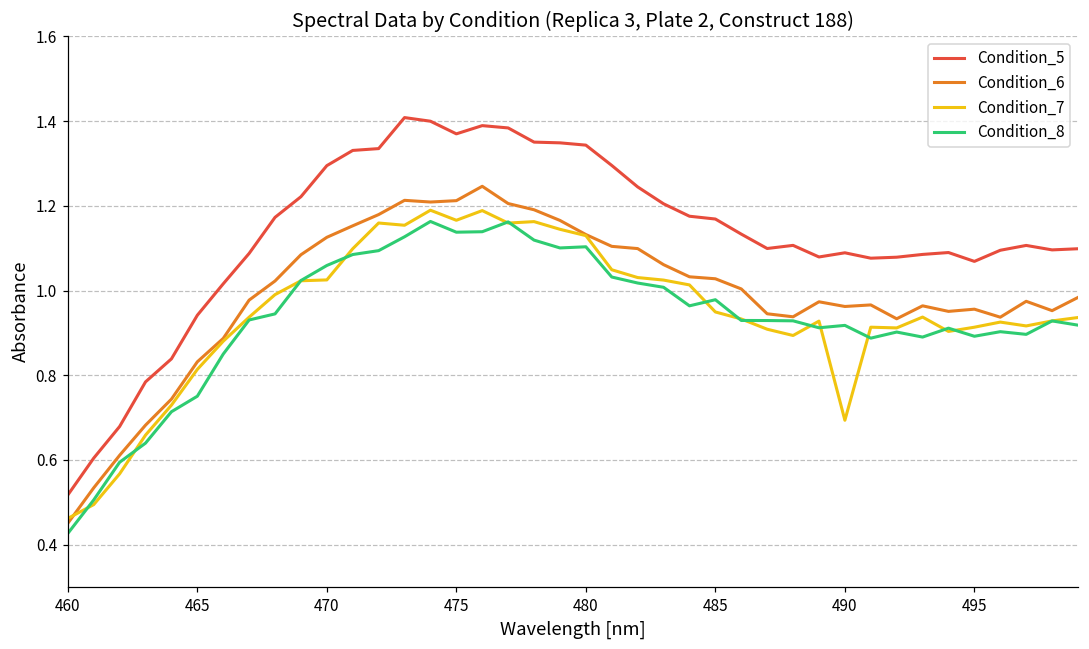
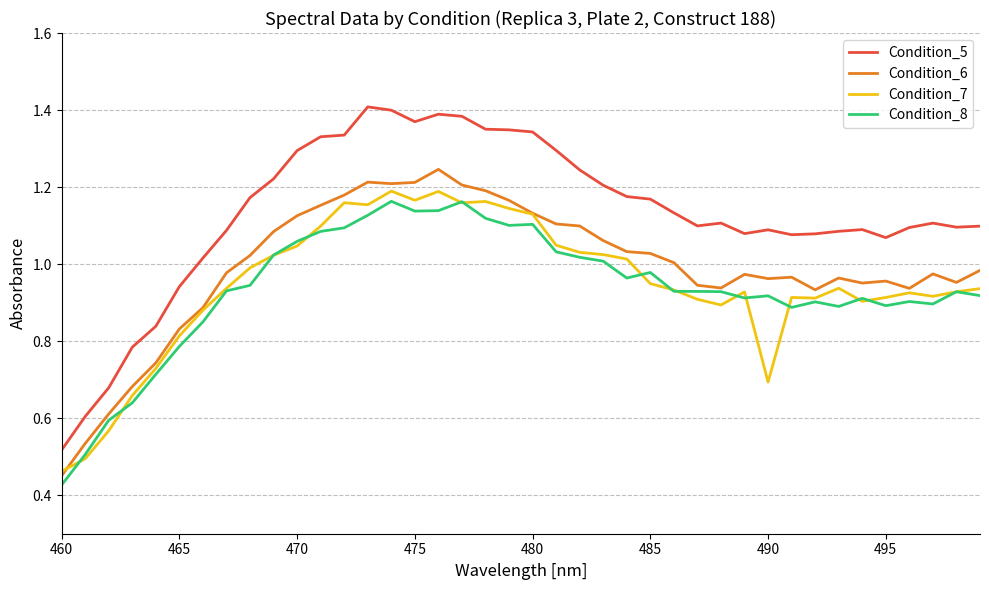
Condition_8, 465: 0.75 -> 0.79
Condition_7, 470: 1.03 -> 1.05
